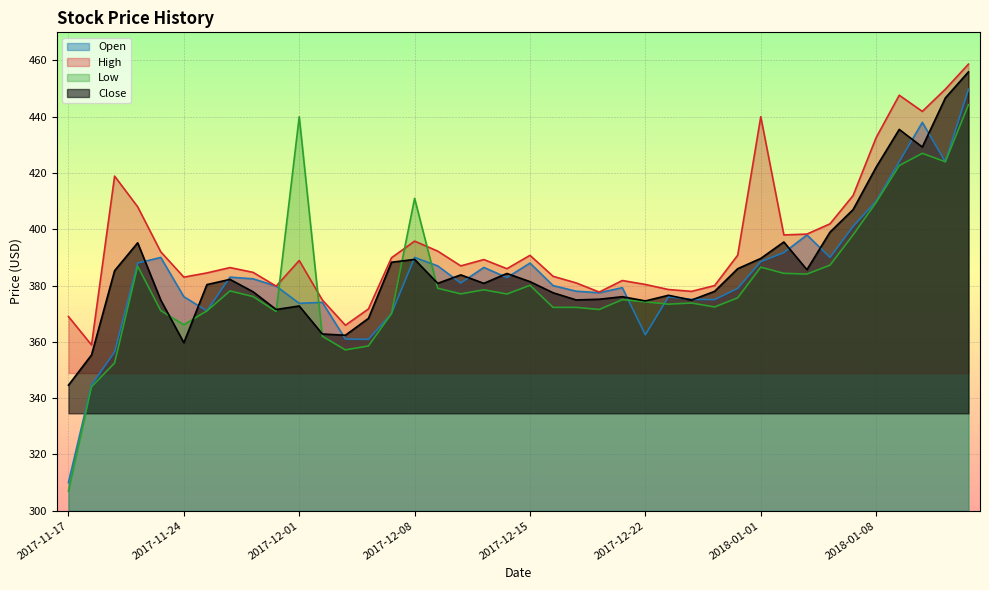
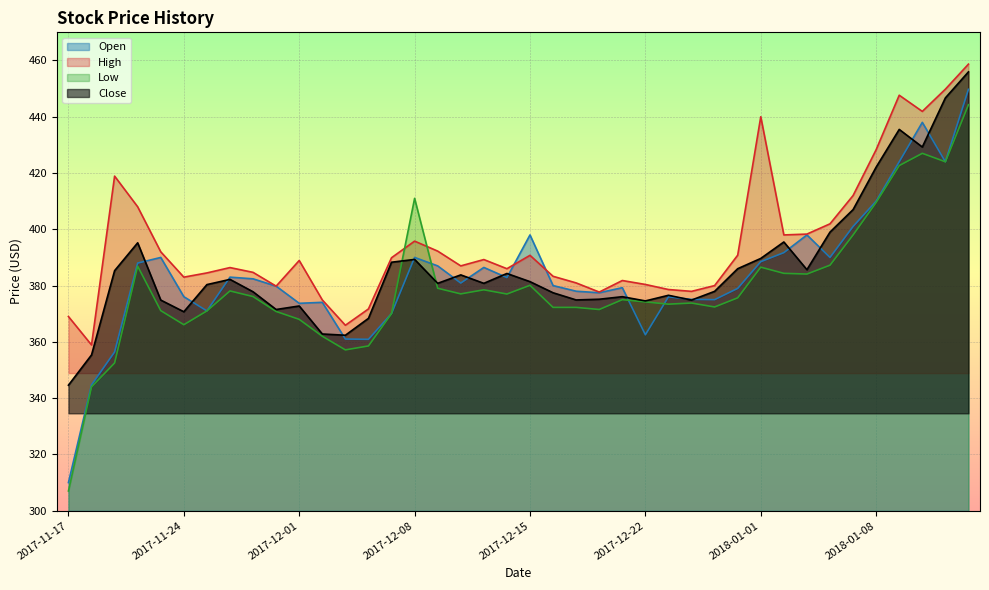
Close, 2017-11-24: 360 -> 371
Low, 2017-12-01: 440 -> 368
Open, 2017-12-15: 388 -> 398
High, 2018-01-08: 433 -> 428
